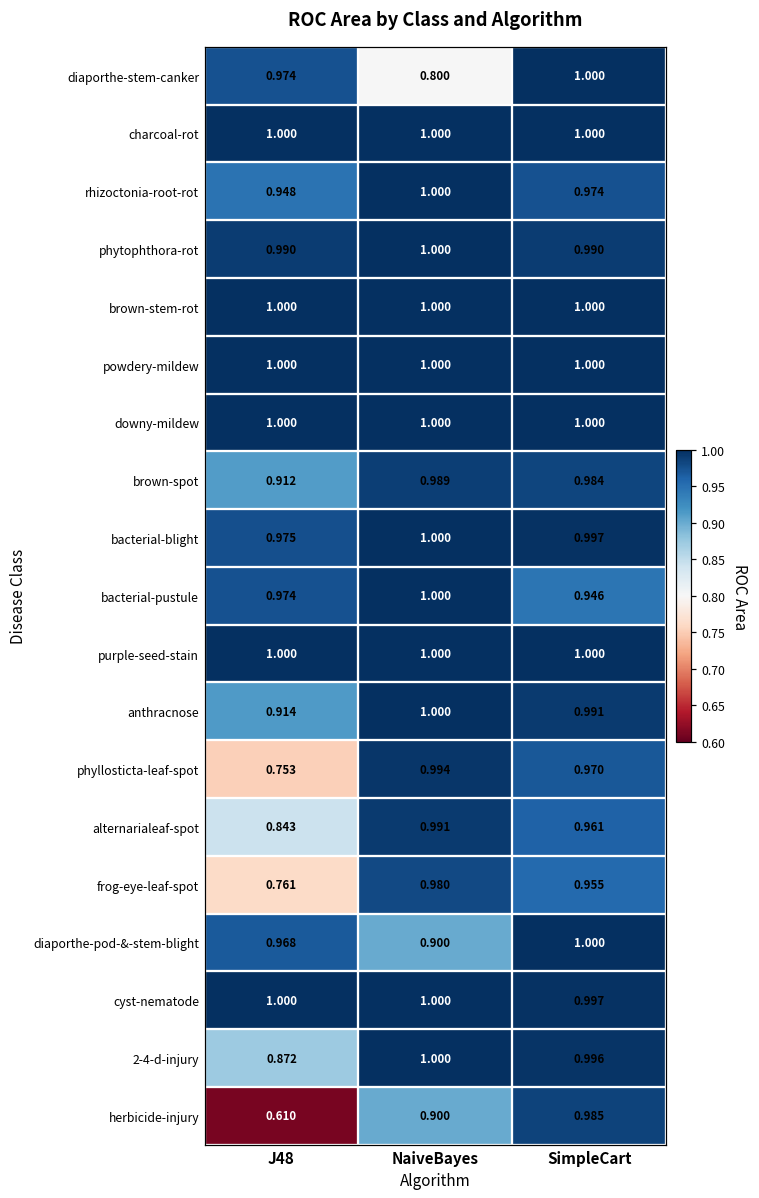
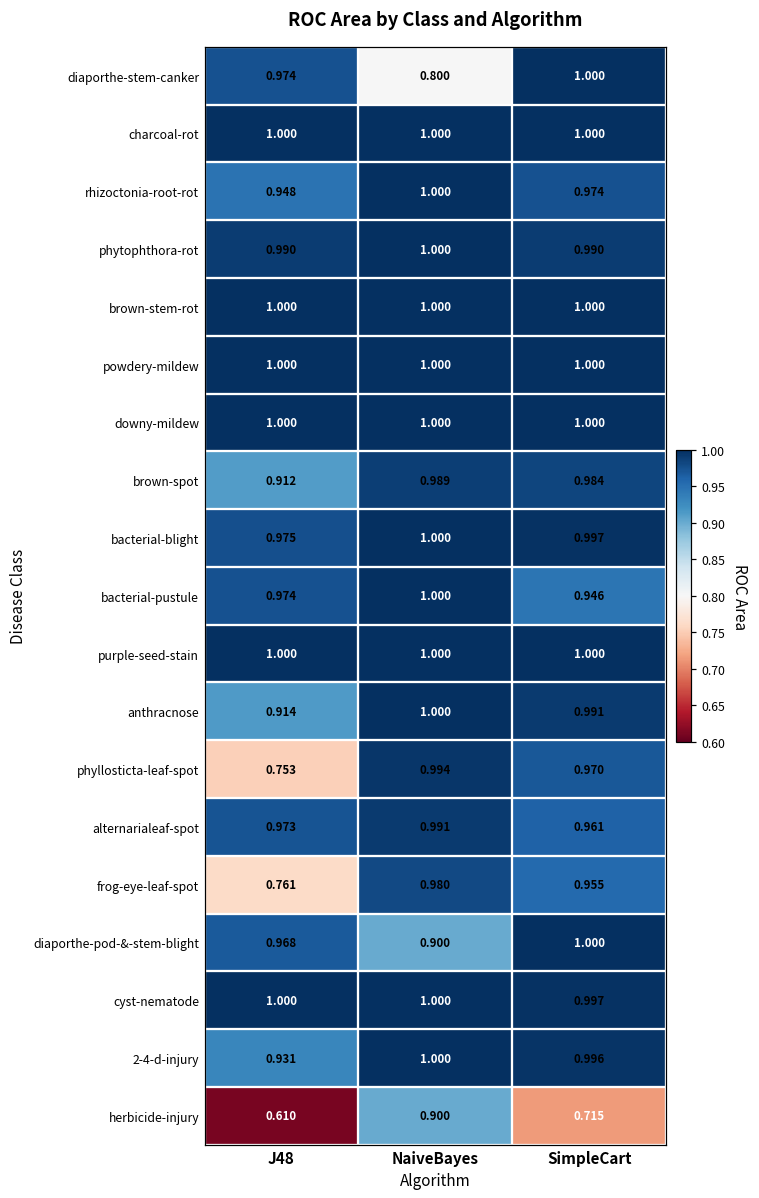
alternarialeaf-spot, J48: 0.843 -> 0.973
2-4-d-injury, J48: 0.872 -> 0.931
herbicide-injury, SimpleCart: 0.985 -> 0.715
